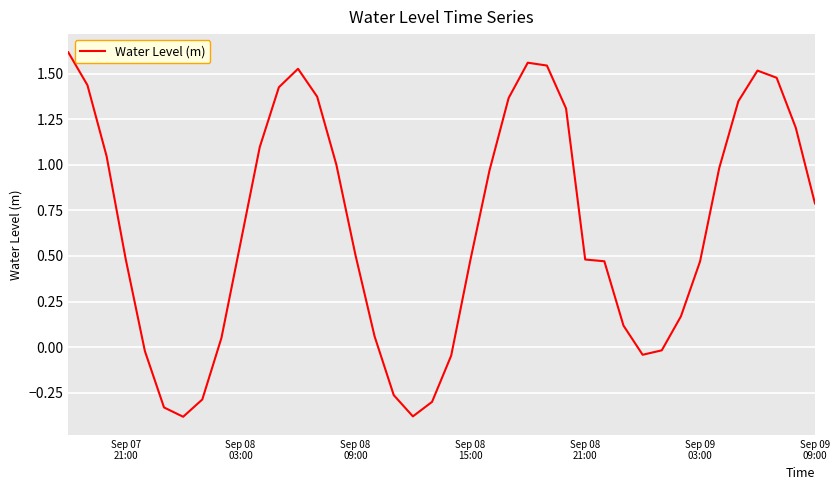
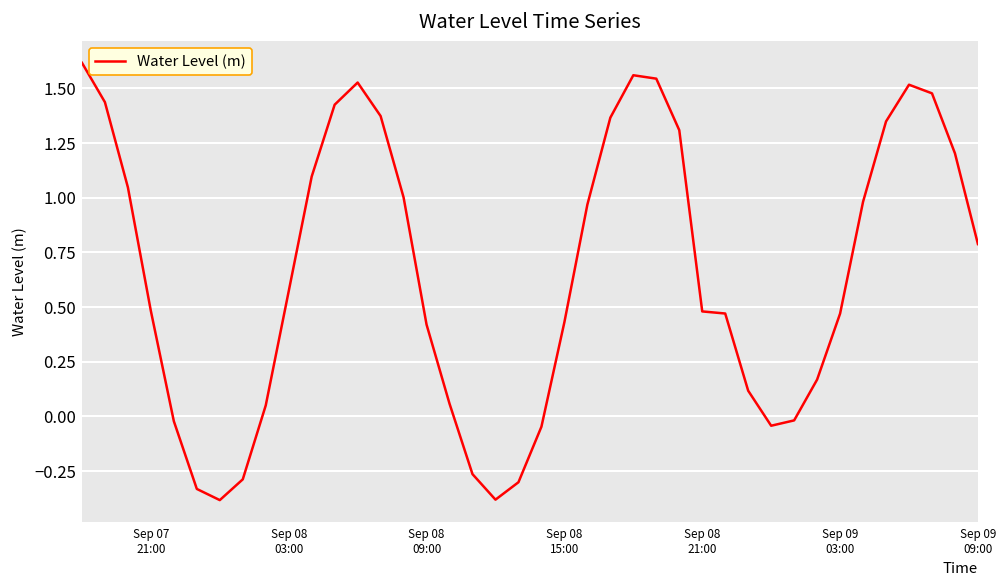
Sep 08 09:00: 0.50 -> 0.42
Sep 08 15:00: 0.48 -> 0.43
